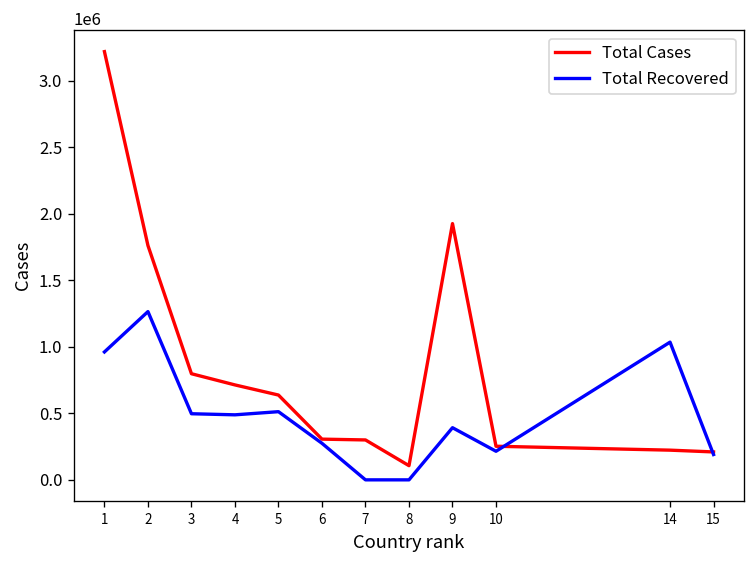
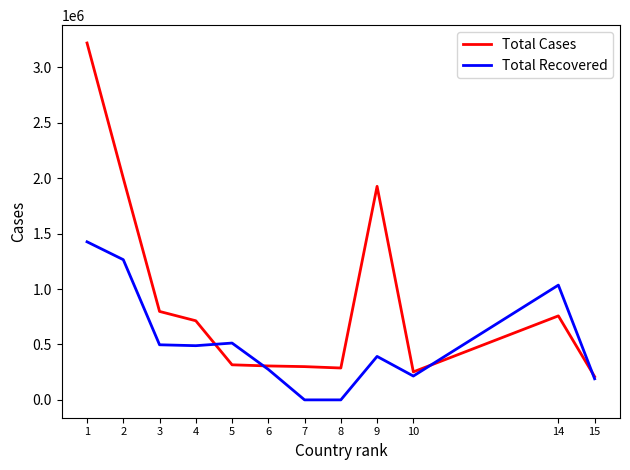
Total Recovered, 1: 960000 -> 1430000
Total Cases, 2: 1760000 -> 2000000
Total Cases, 5: 640000 -> 320000
Total Cases, 8: 110000 -> 290000
Total Cases, 14: 220000 -> 760000
